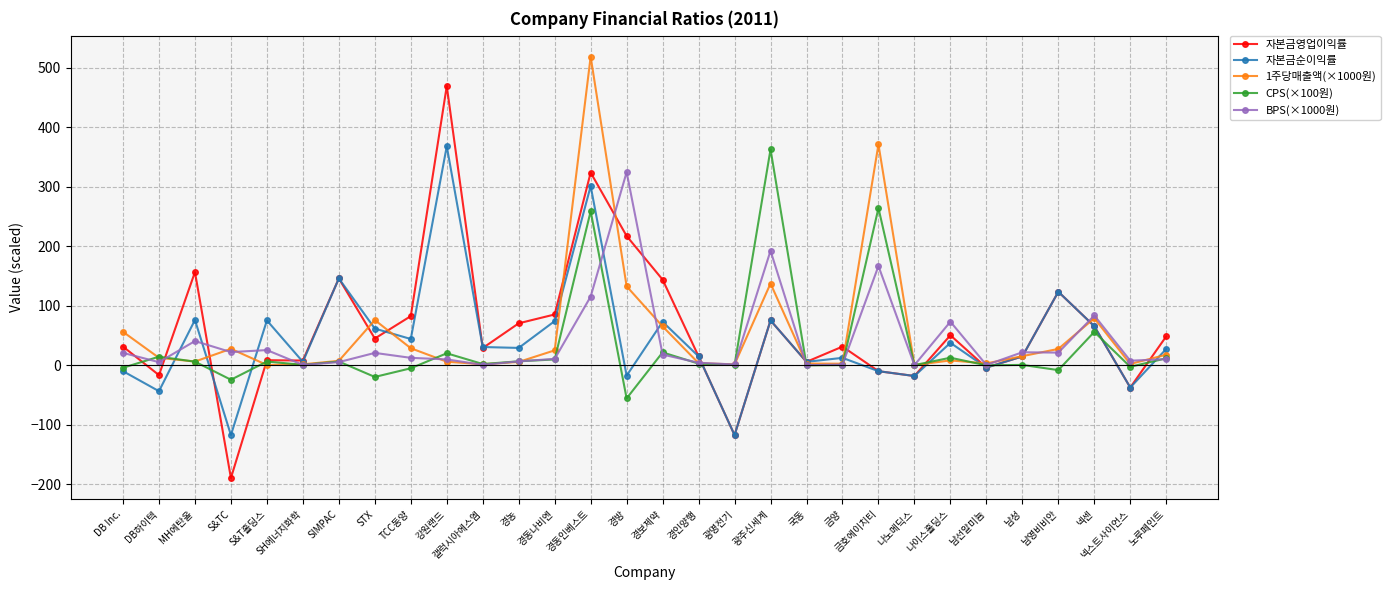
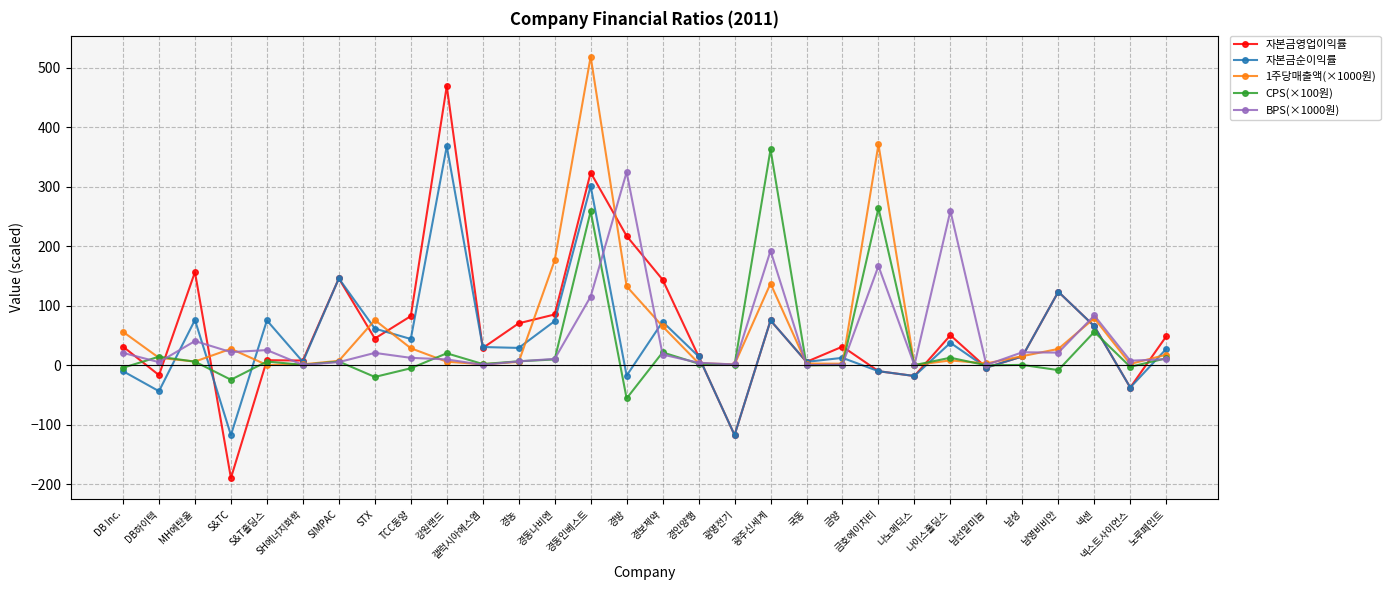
1주당매출액(×1000원), 경동나비엔: 20 -> 180
BPS(×1000원), 나이스홀딩스: 70 -> 260
